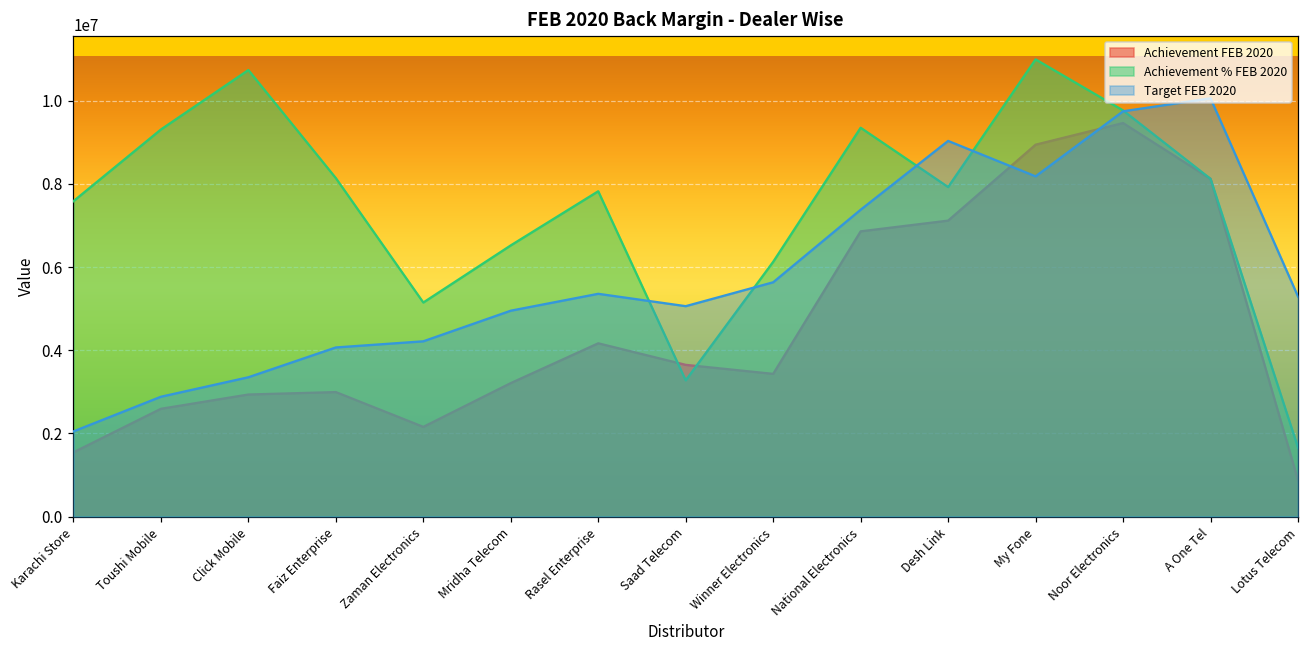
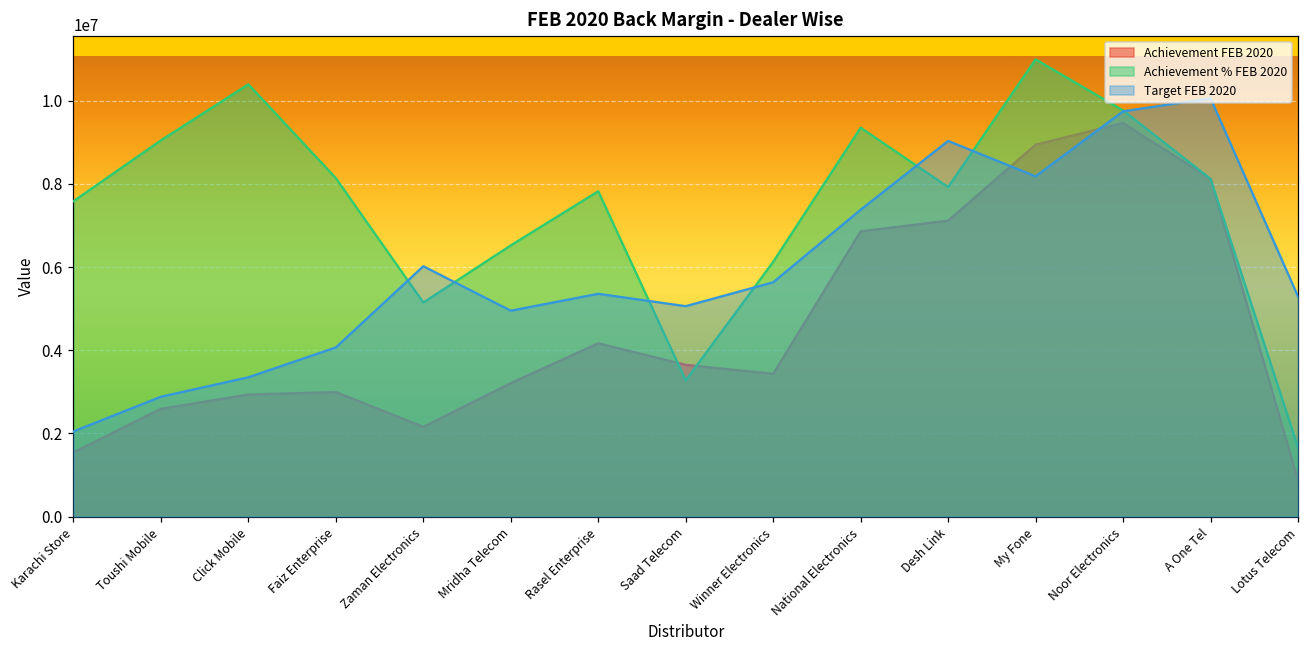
Achievement % FEB 2020, Toushi Mobile: 9300000 -> 9000000
Achievement % FEB 2020, Click Mobile: 10700000 -> 10400000
Target FEB 2020, Zaman Electronics: 4200000 -> 6000000
